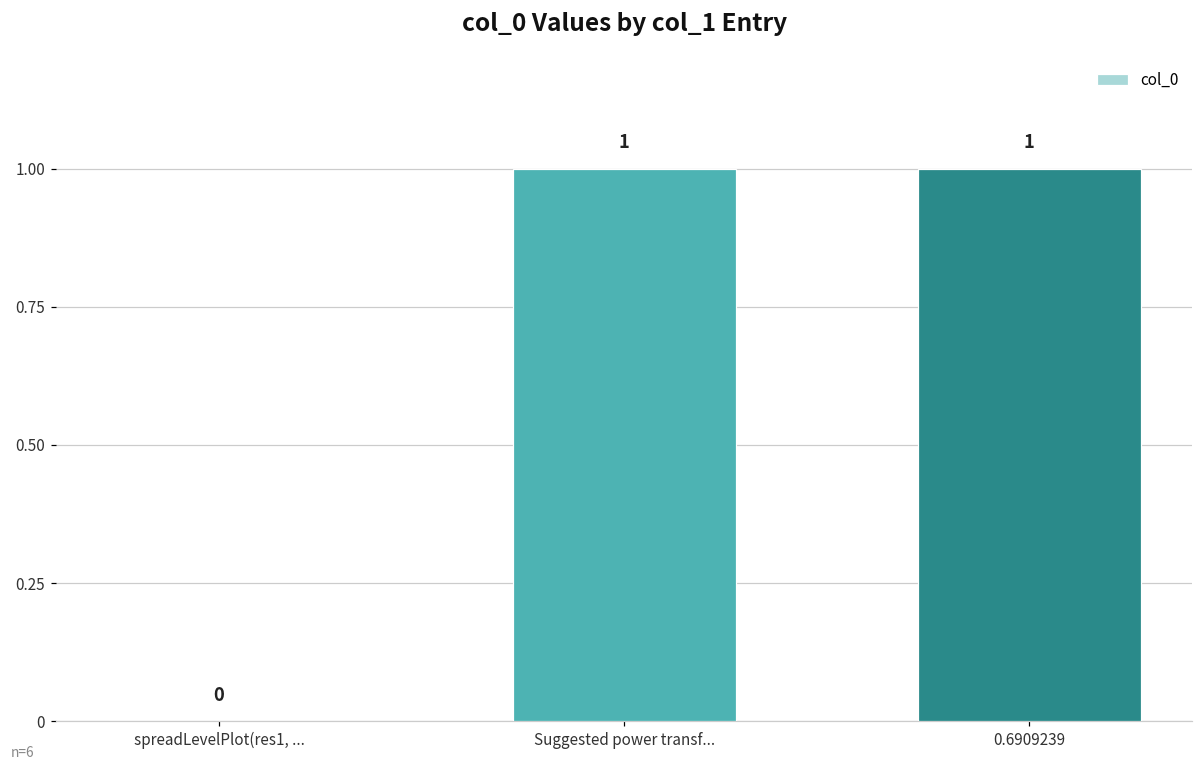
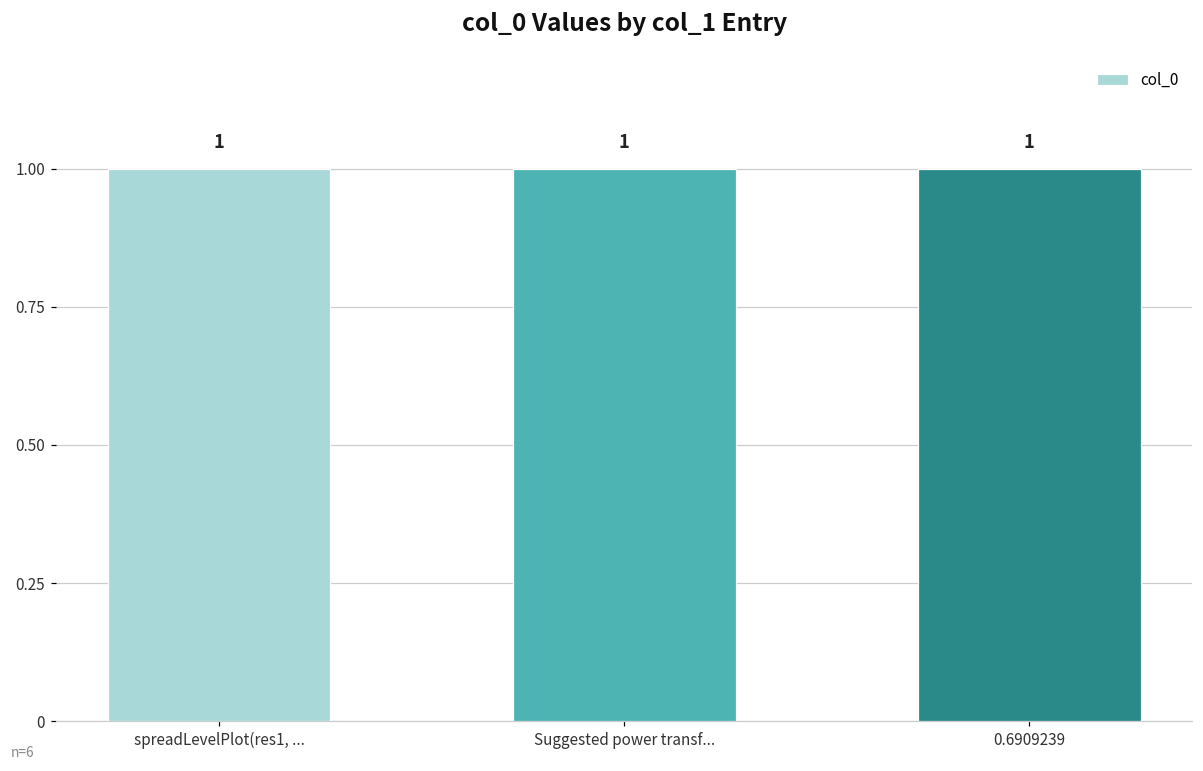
spreadLevelPlot(res1, ...: 0 -> 1
